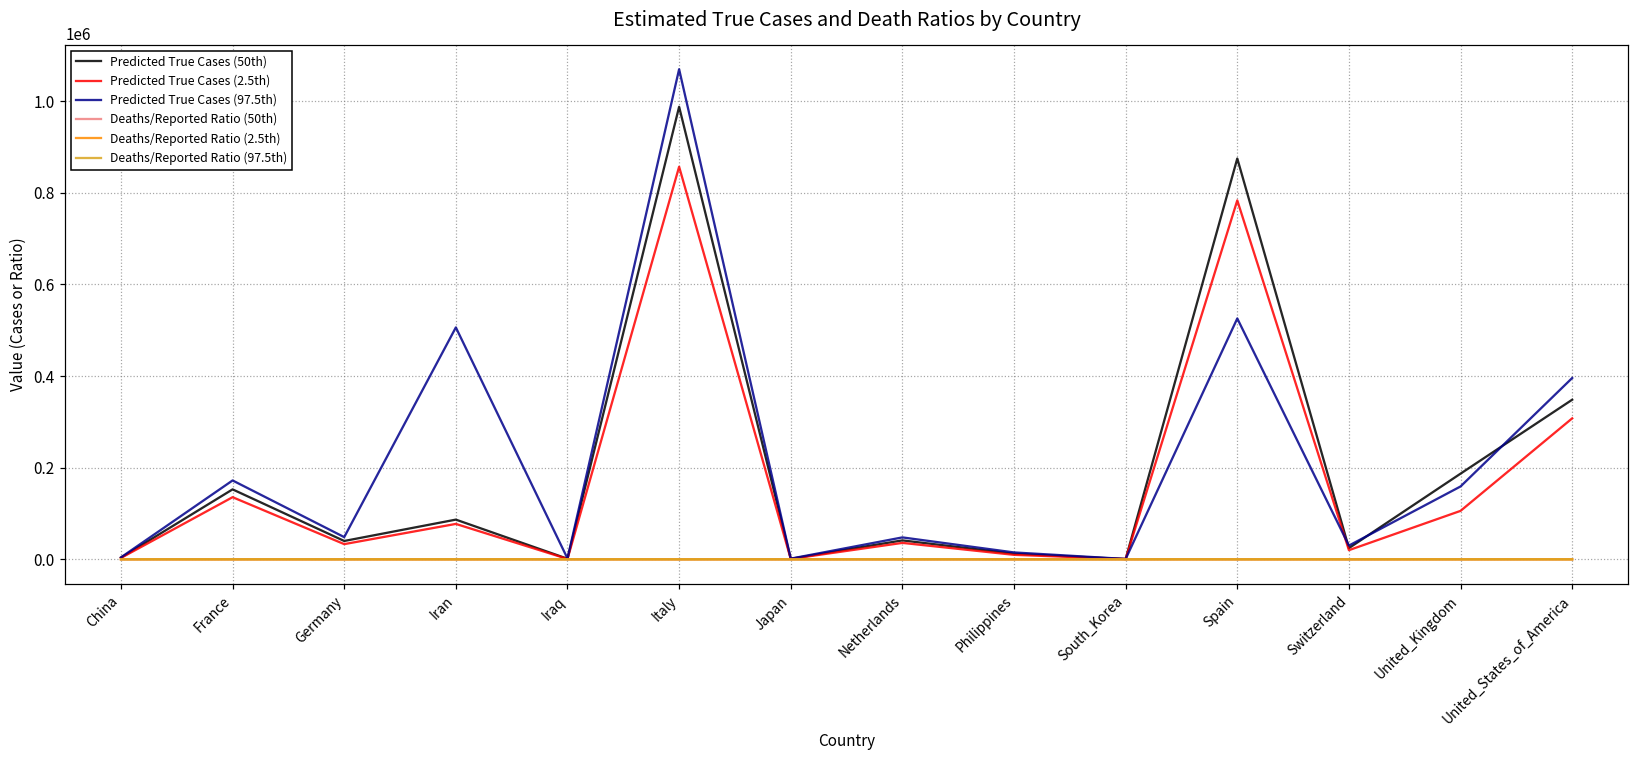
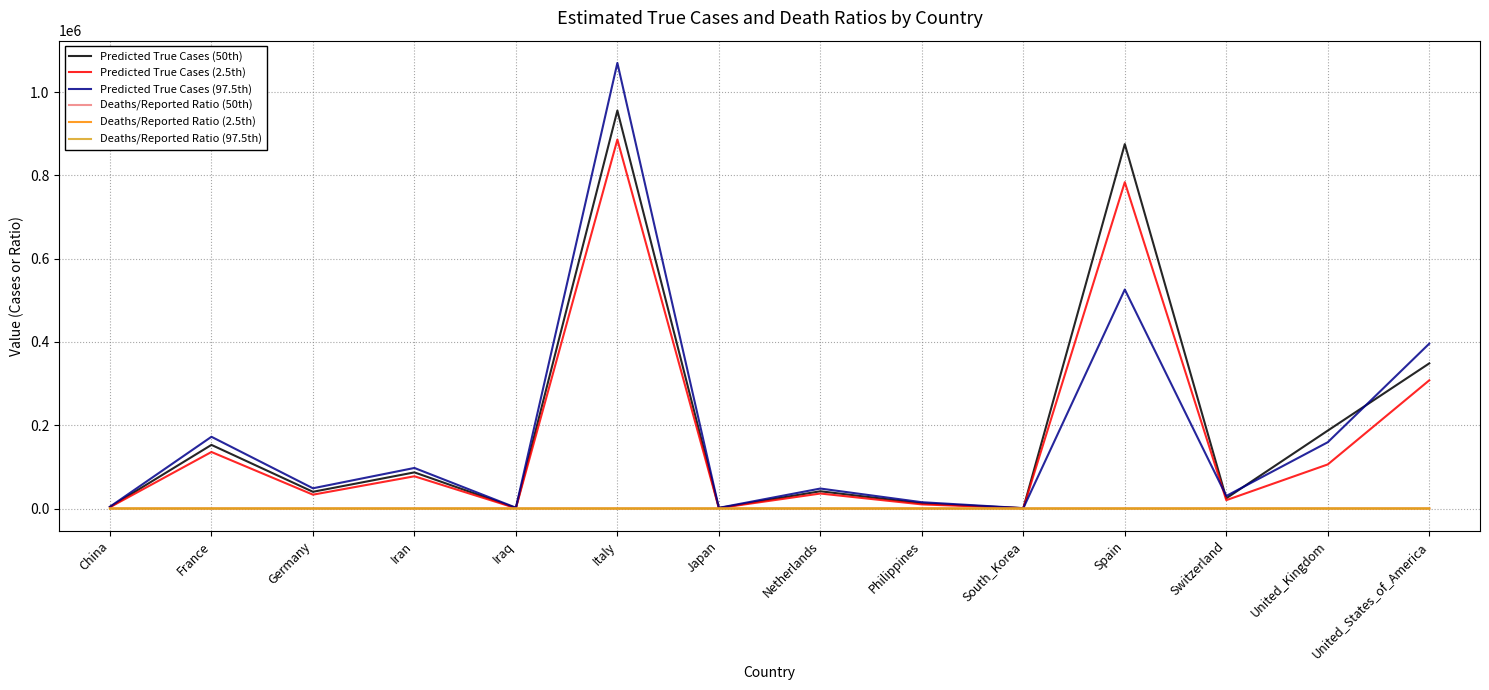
Predicted True Cases (97.5th), Iran: 510000 -> 100000
Predicted True Cases (50th), Italy: 990000 -> 960000
Predicted True Cases (2.5th), Italy: 860000 -> 890000
